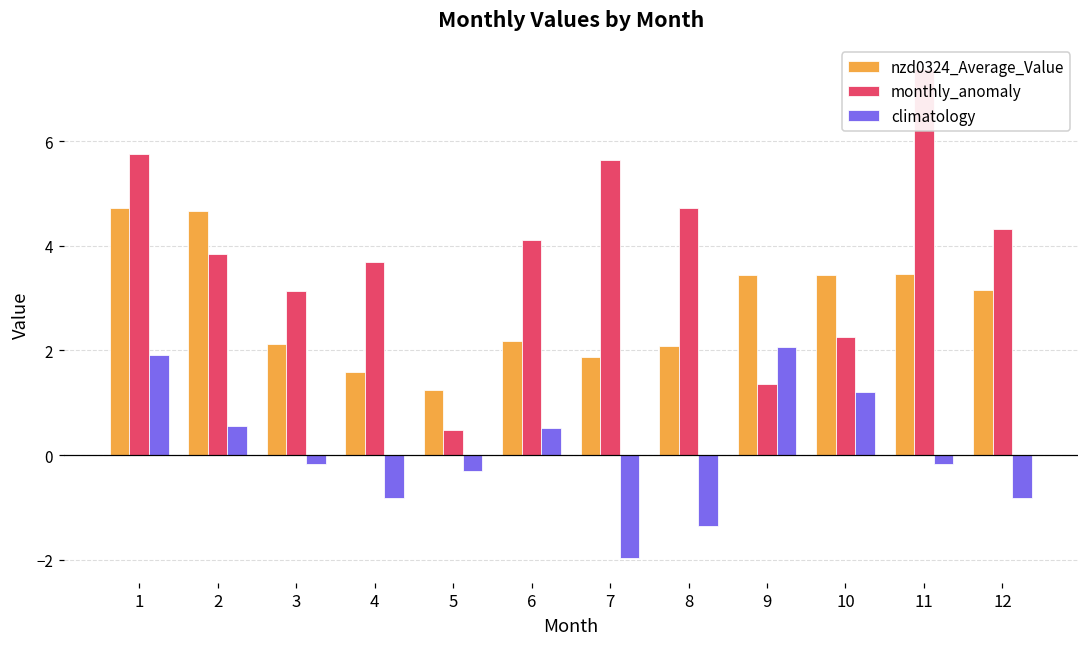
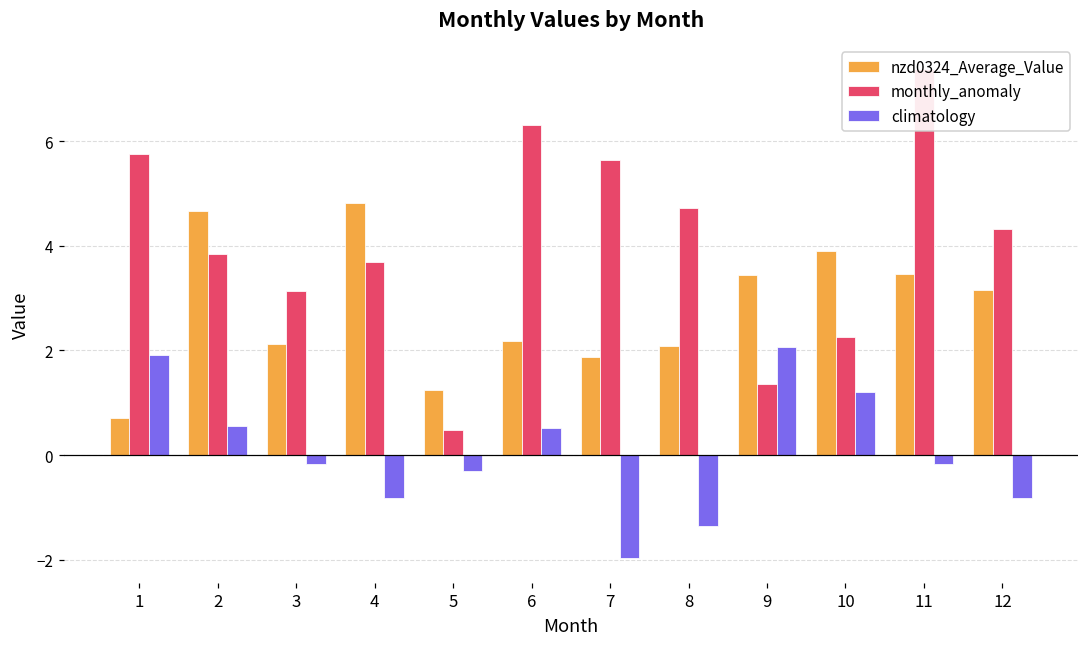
nzd0324_Average_Value, 1: 4.7 -> 0.7
nzd0324_Average_Value, 4: 1.6 -> 4.8
monthly_anomaly, 6: 4.1 -> 6.3
nzd0324_Average_Value, 10: 3.4 -> 3.9
